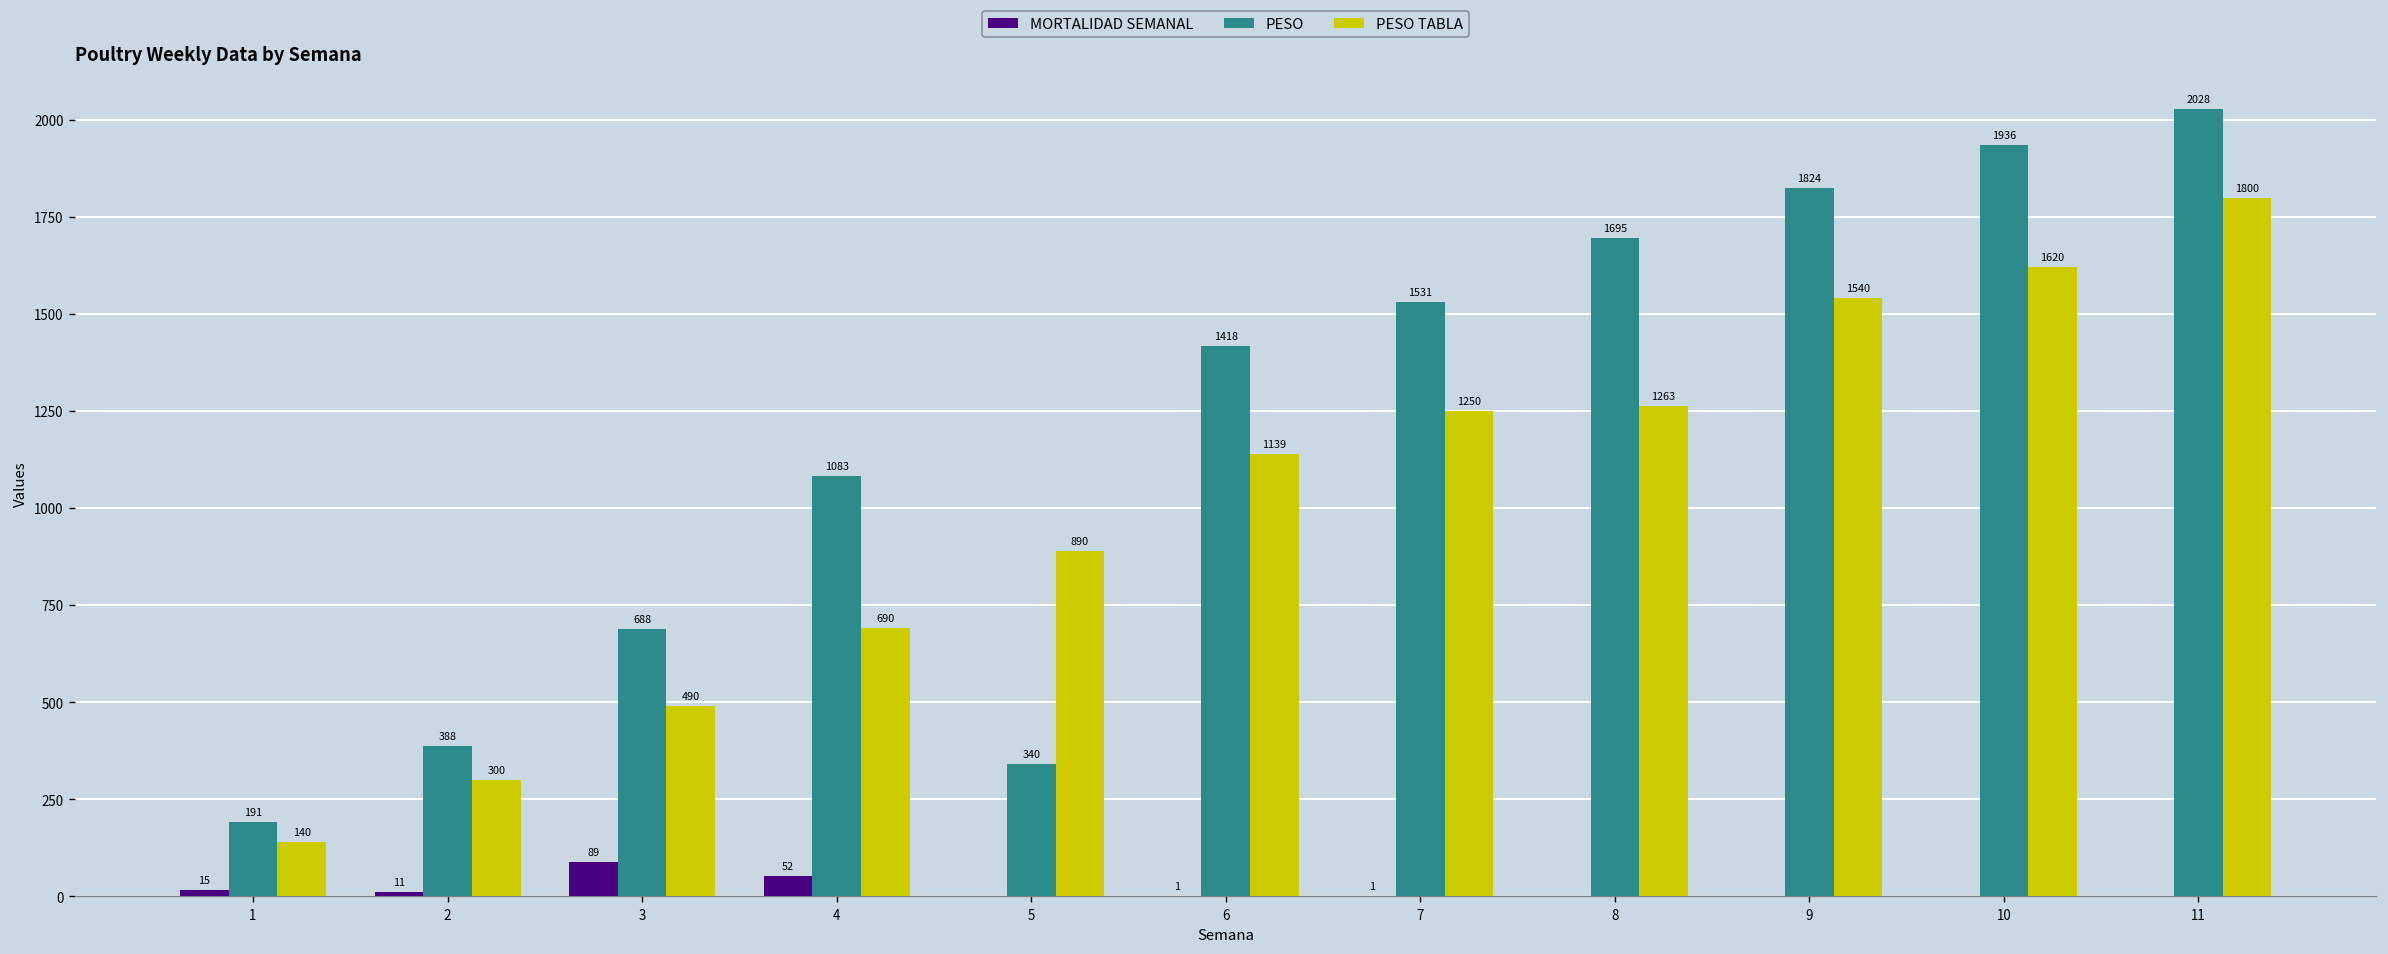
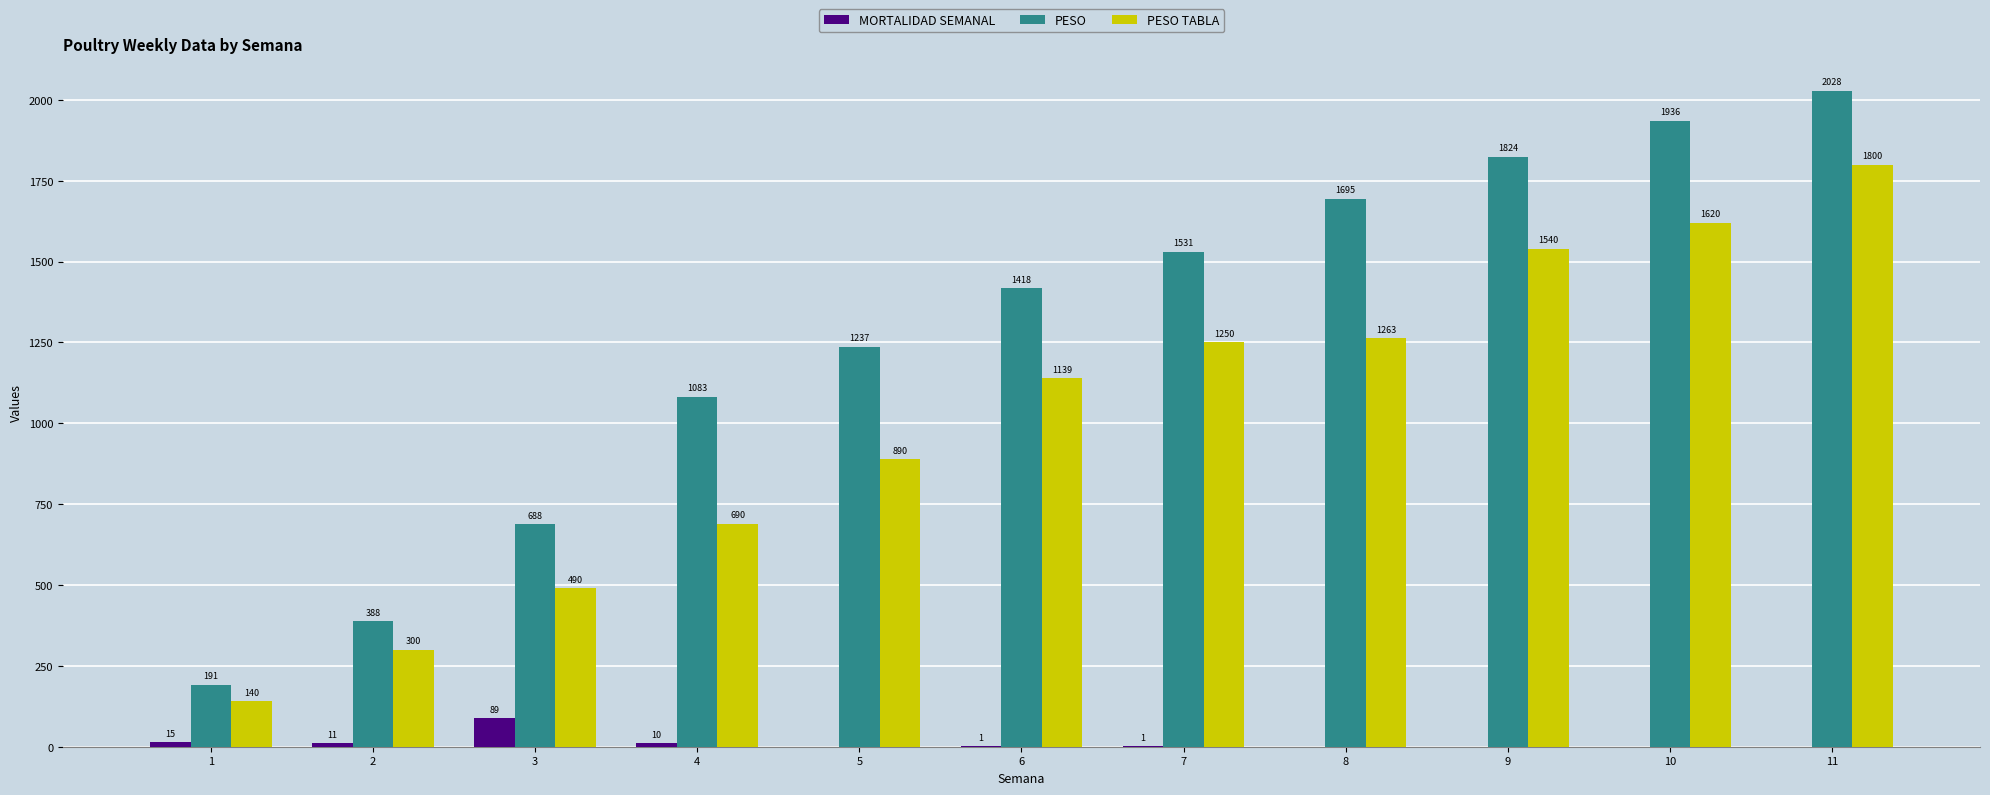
MORTALIDAD SEMANAL, 4: 52 -> 10
PESO, 5: 340 -> 1237
